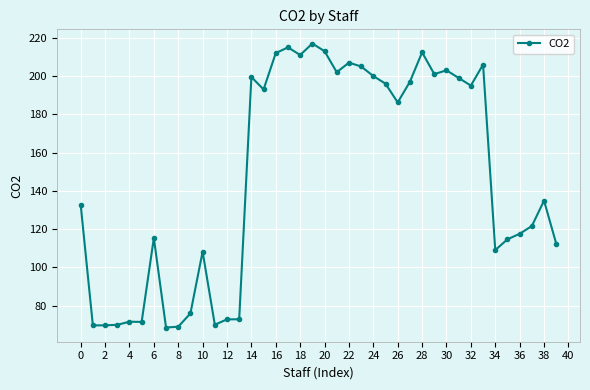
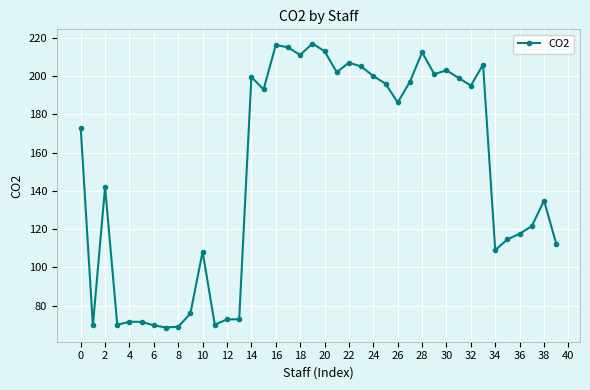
0: 133 -> 173
2: 70 -> 142
6: 115 -> 70
16: 212 -> 216
